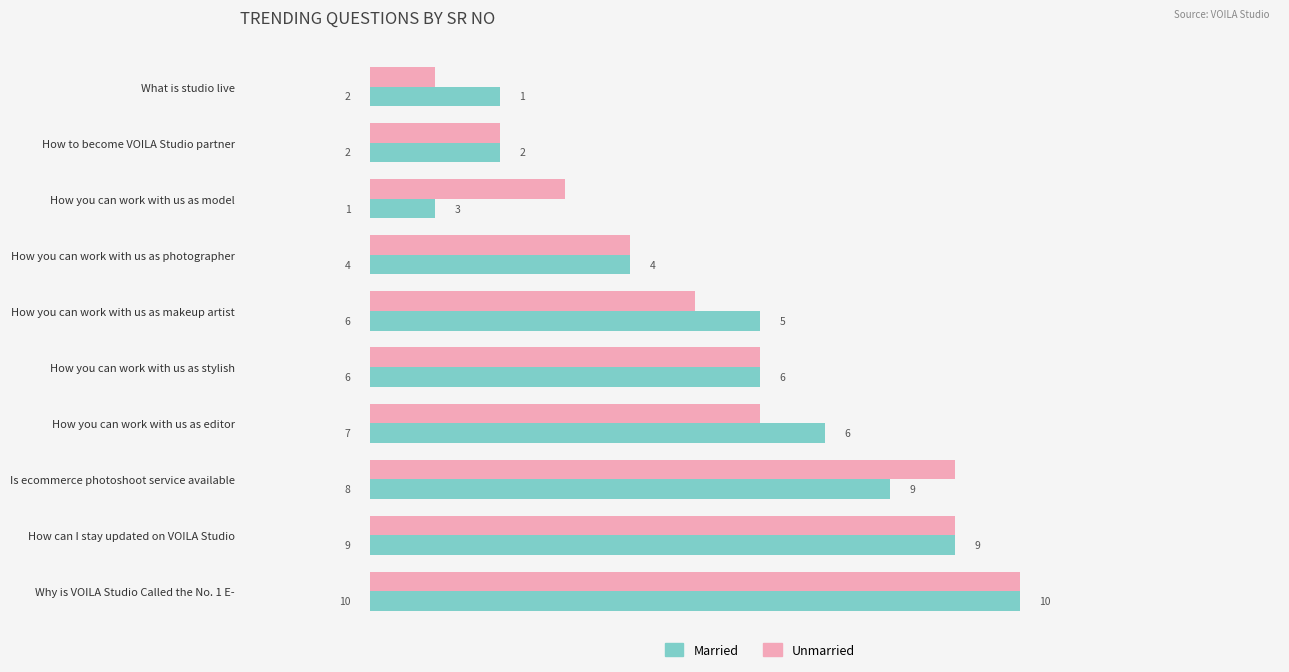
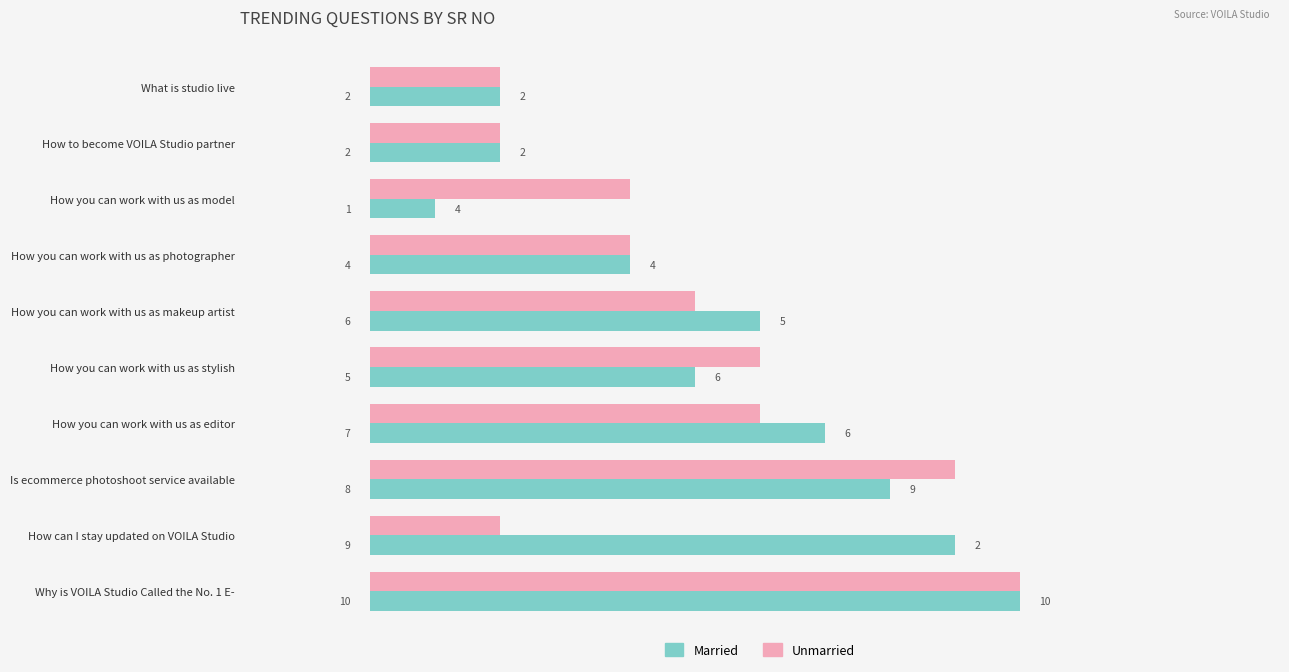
Unmarried, What is studio live: 1 -> 2
Unmarried, How you can work with us as model: 3 -> 4
Married, How you can work with us as stylish: 6 -> 5
Unmarried, How can I stay updated on VOILA Studio: 9 -> 2
